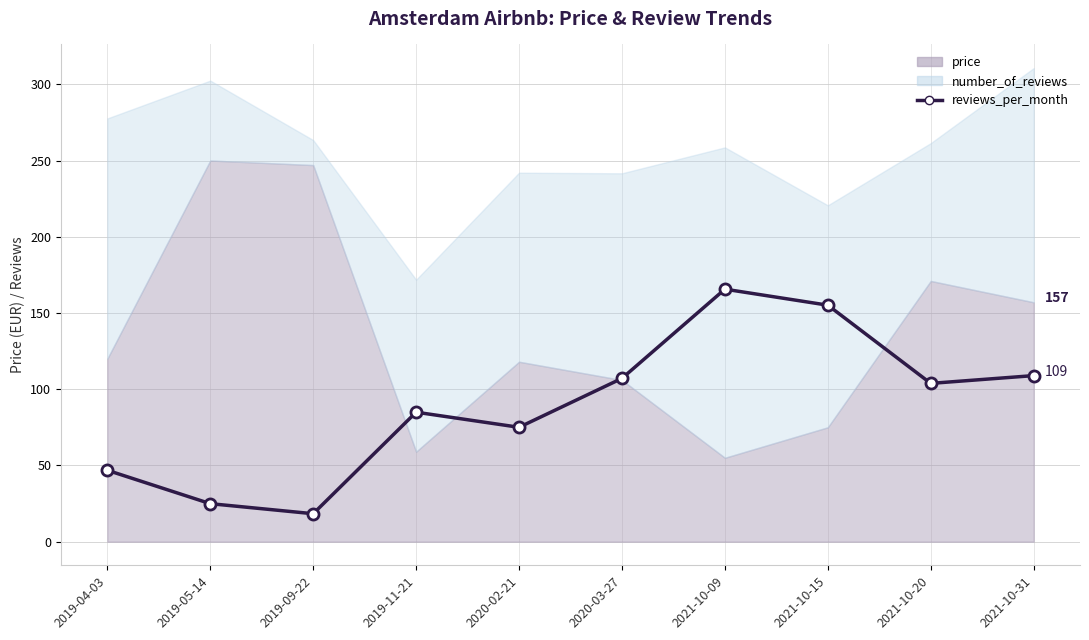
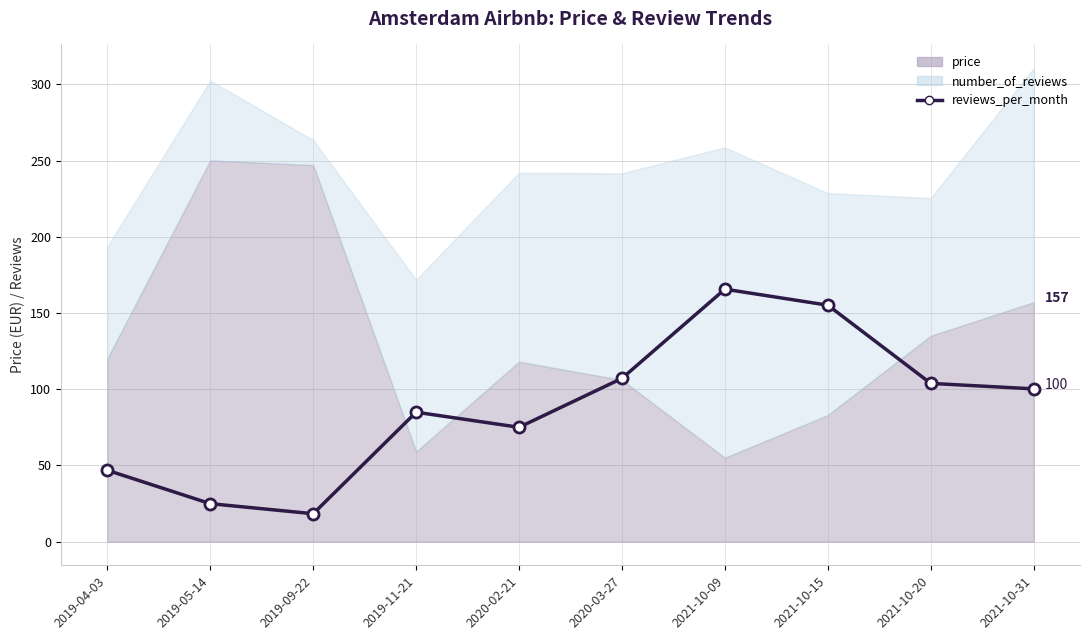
number_of_reviews, 2019-04-03: 158 -> 74
price, 2021-10-15: 75 -> 83
price, 2021-10-20: 171 -> 135
reviews_per_month, 2021-10-31: 109 -> 100
